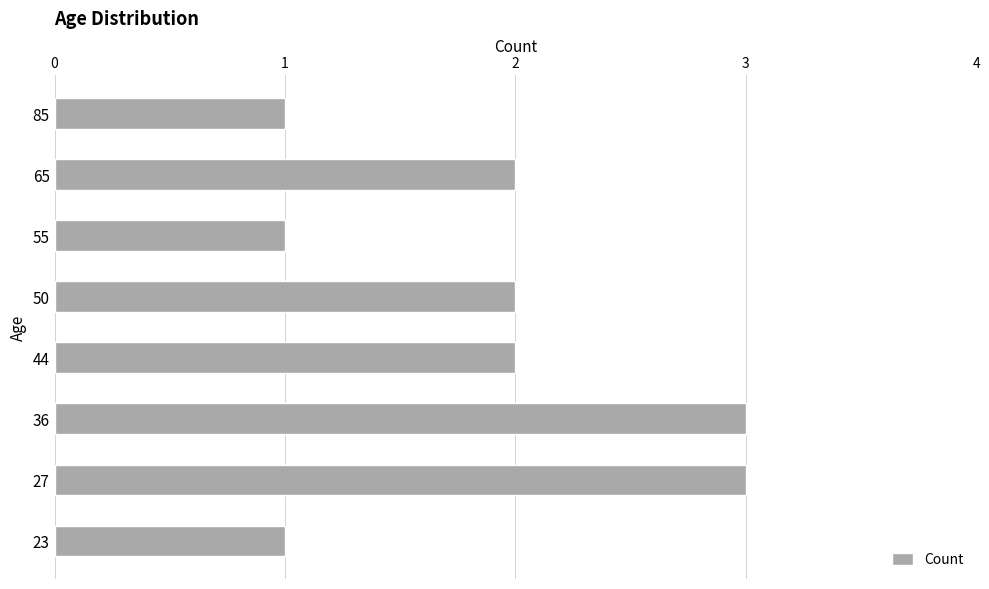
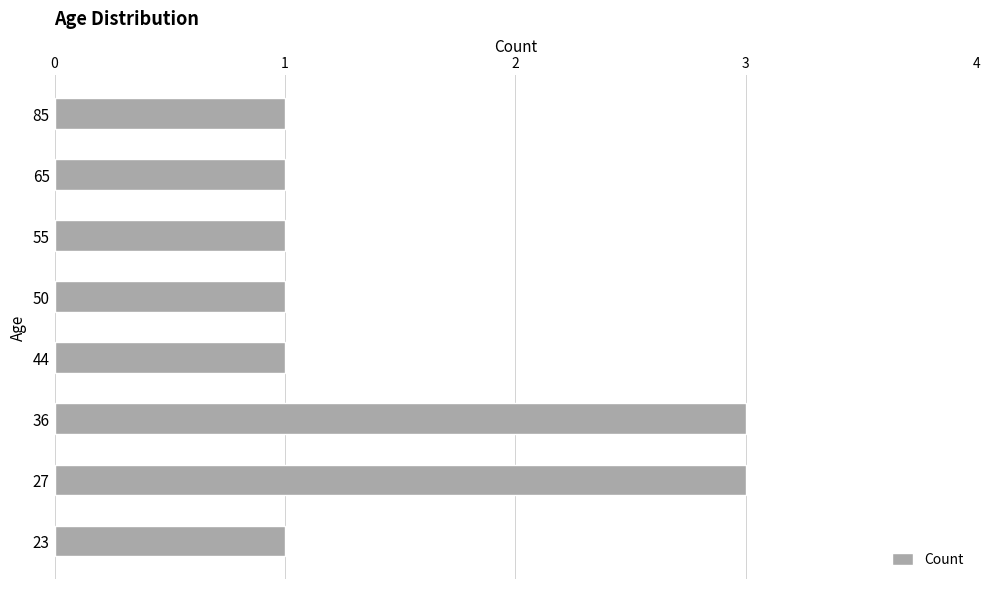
65: 2 -> 1
50: 2 -> 1
44: 2 -> 1
